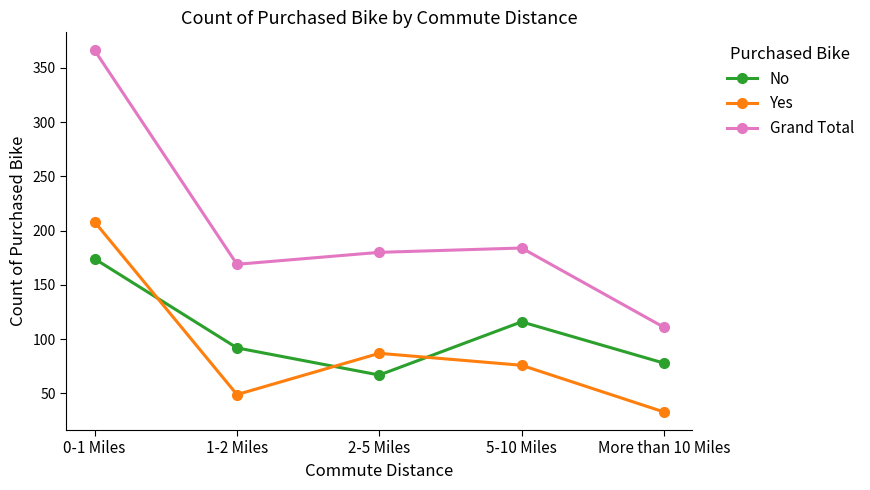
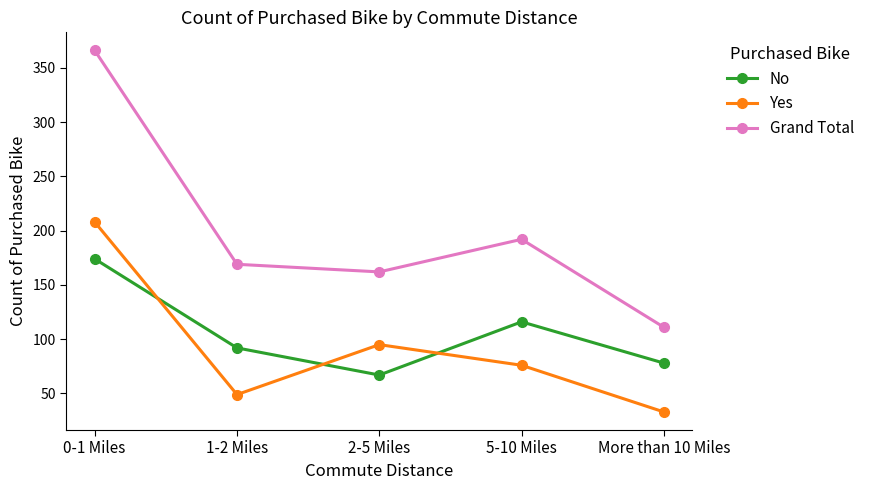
Yes, 2-5 Miles: 87 -> 95
Grand Total, 2-5 Miles: 180 -> 162
Grand Total, 5-10 Miles: 184 -> 192
